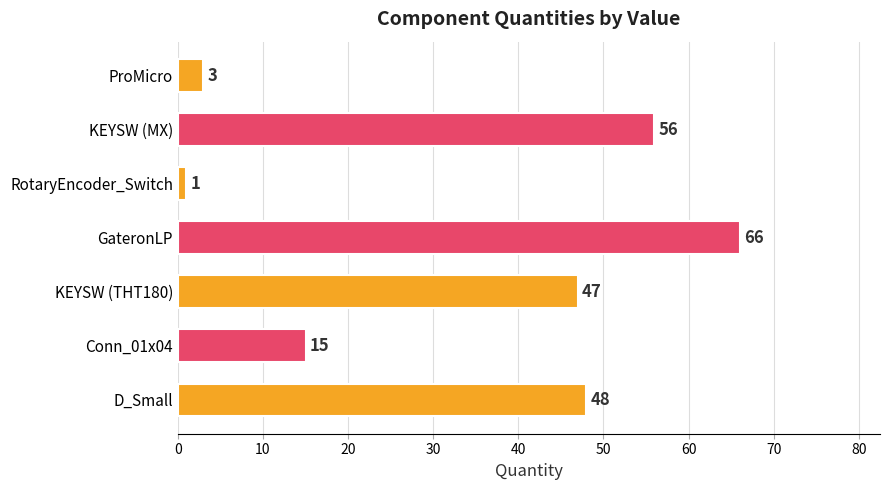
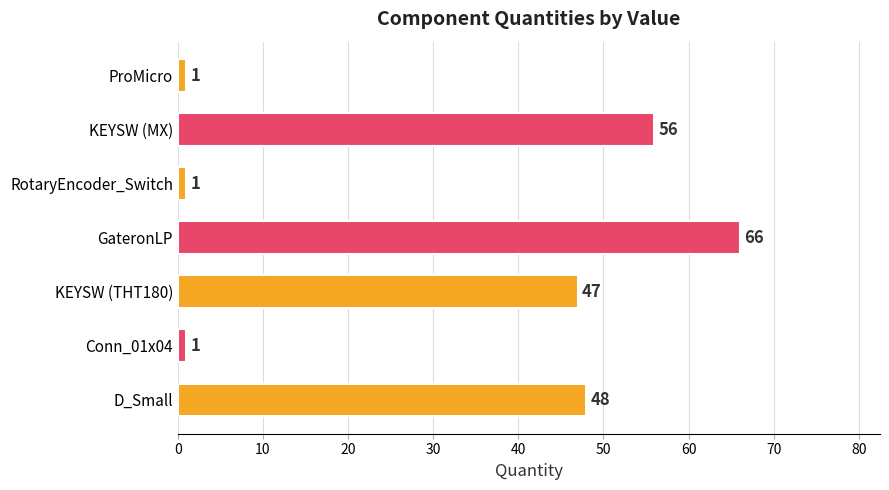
ProMicro: 3 -> 1
Conn_01x04: 15 -> 1
